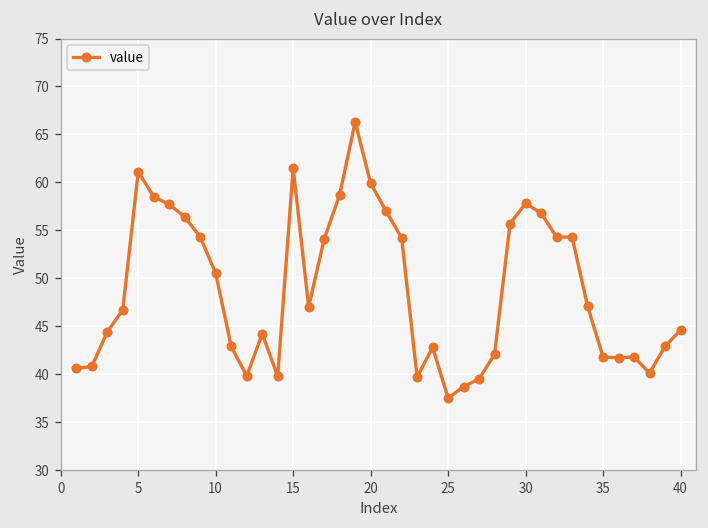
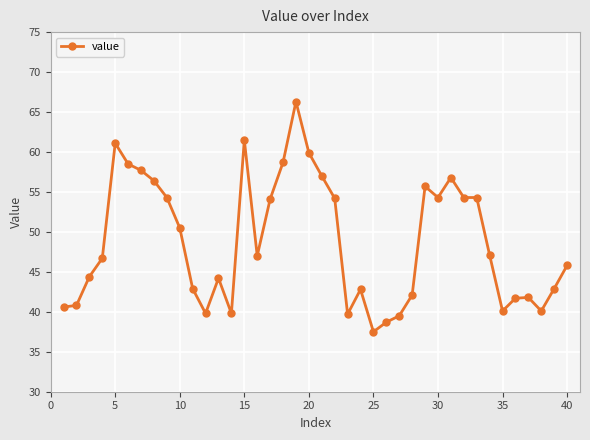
30: 58 -> 54
35: 42 -> 40
40: 45 -> 46
